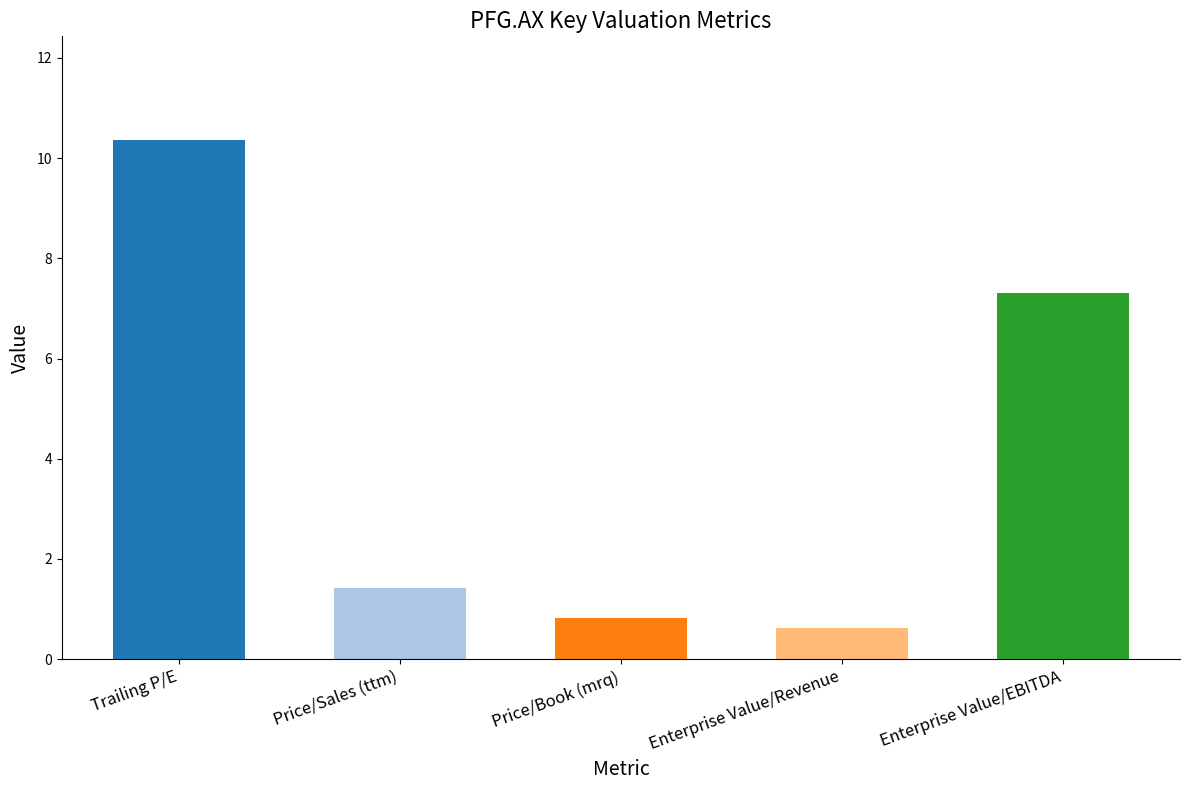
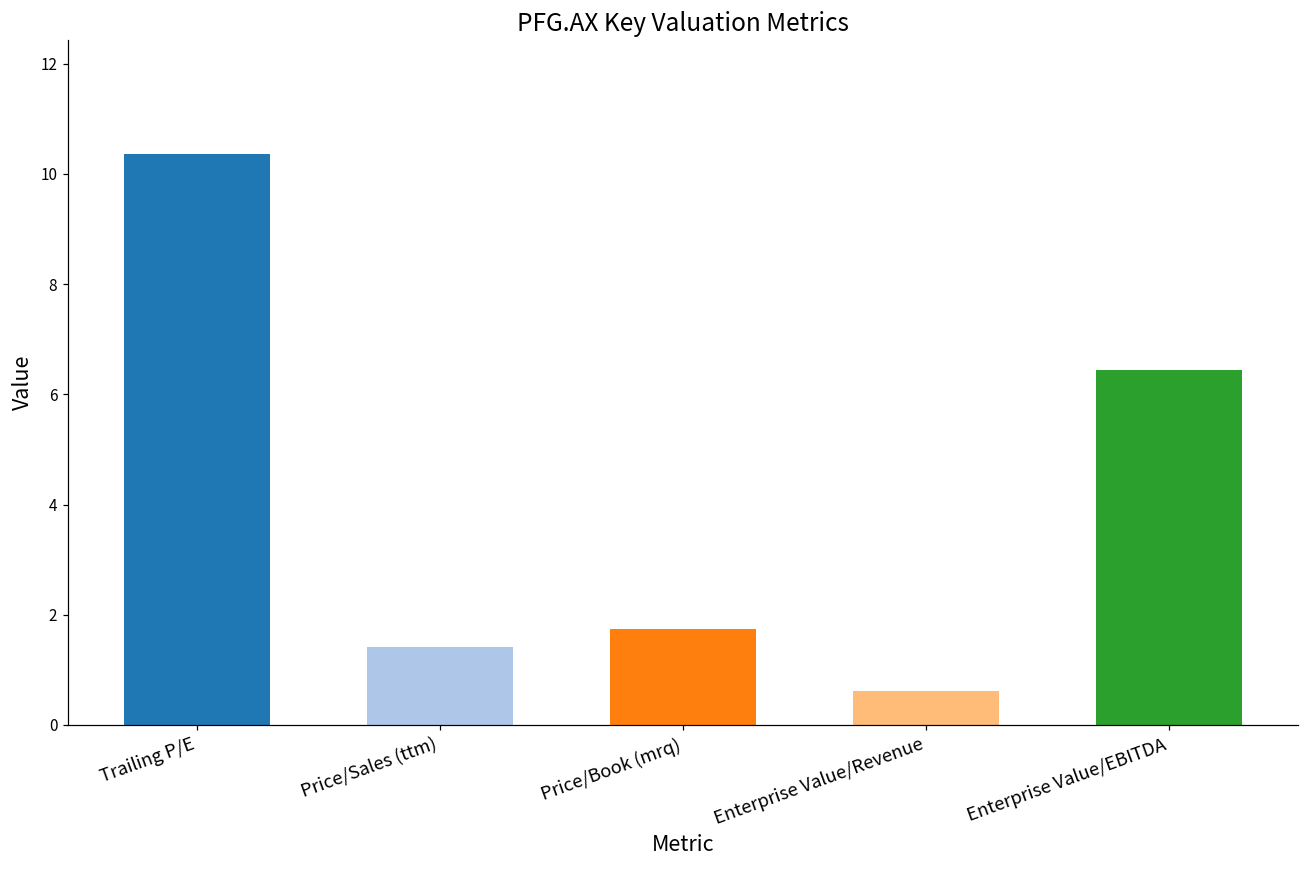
Price/Book (mrq): 0.8 -> 1.7
Enterprise Value/EBITDA: 7.3 -> 6.5
